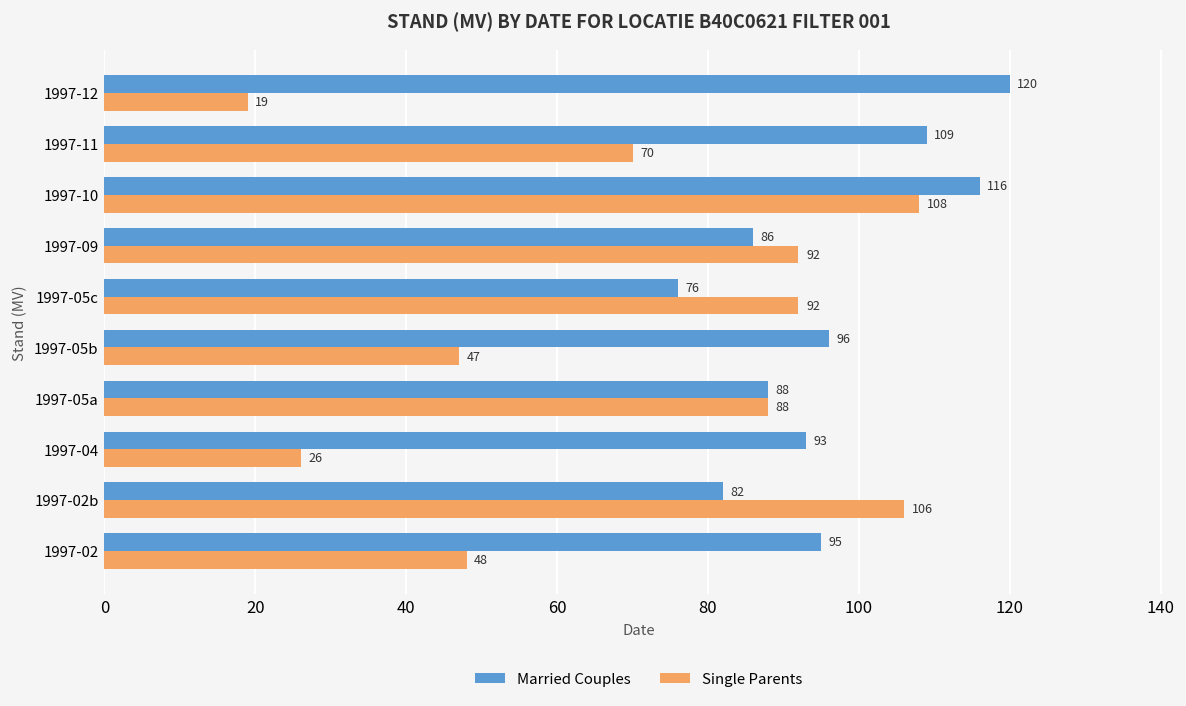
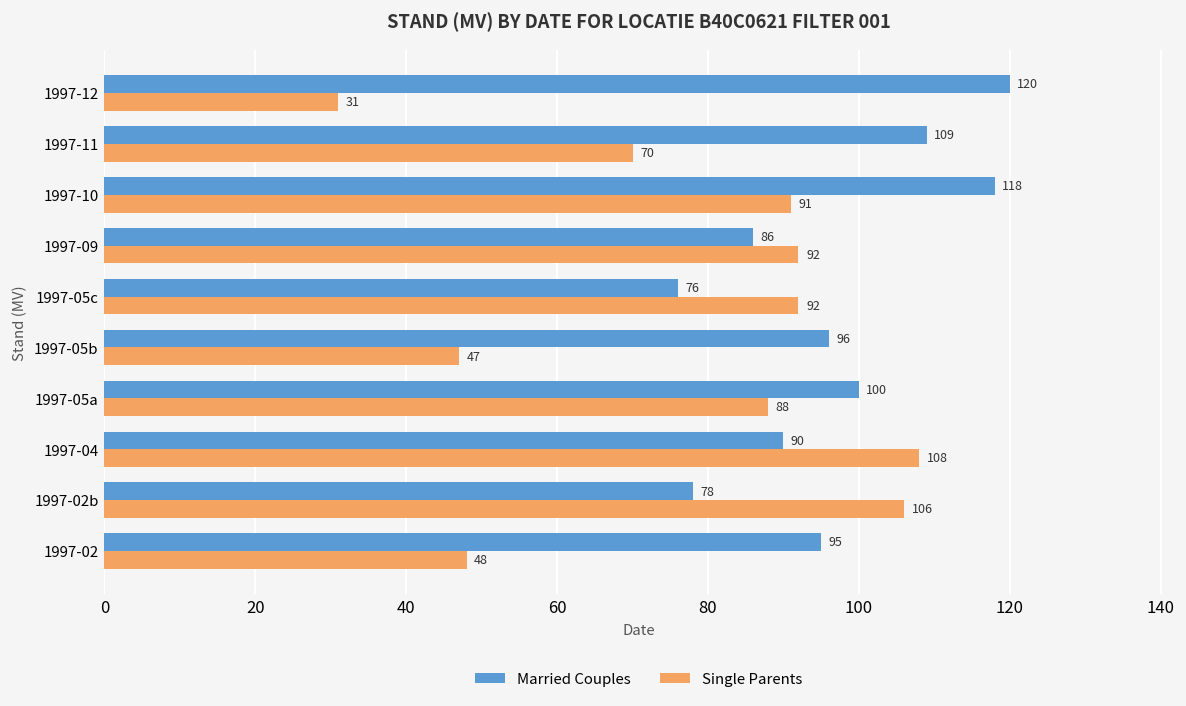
Single Parents, 1997-12: 19 -> 31
Married Couples, 1997-10: 116 -> 118
Single Parents, 1997-10: 108 -> 91
Married Couples, 1997-05a: 88 -> 100
Married Couples, 1997-04: 93 -> 90
Single Parents, 1997-04: 26 -> 108
Married Couples, 1997-02b: 82 -> 78
